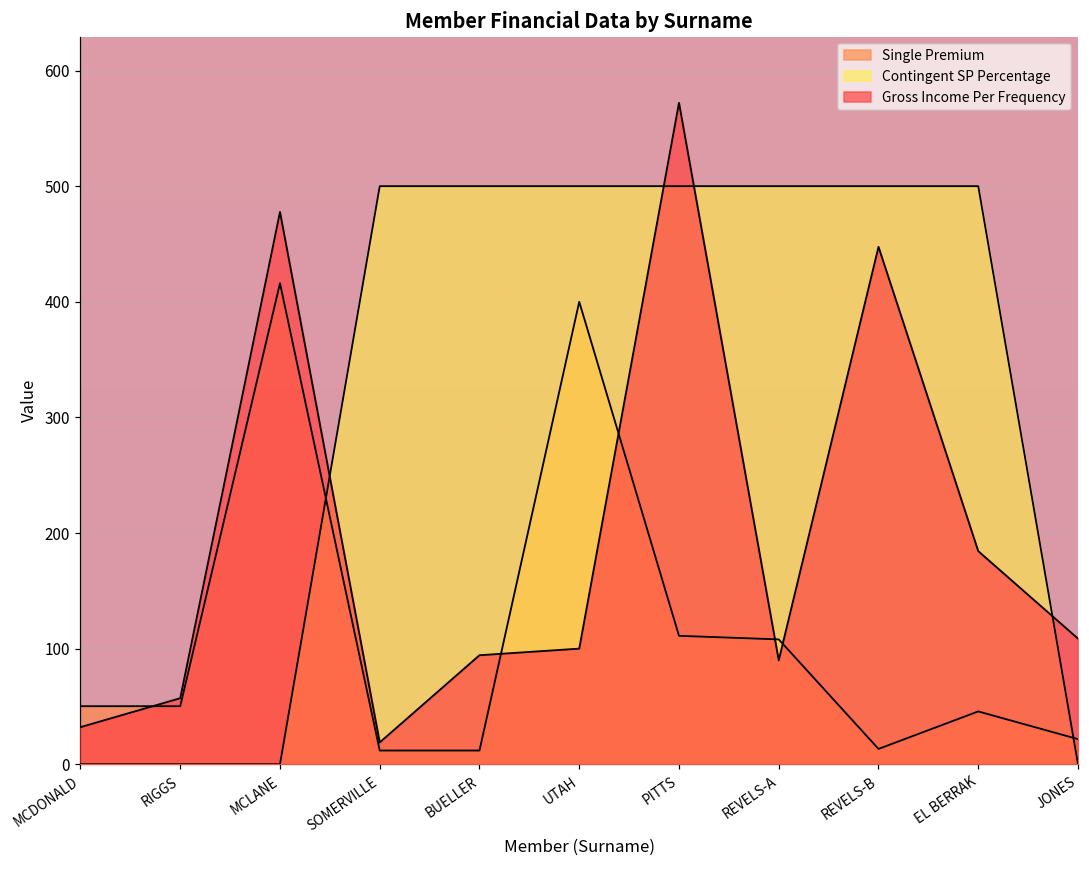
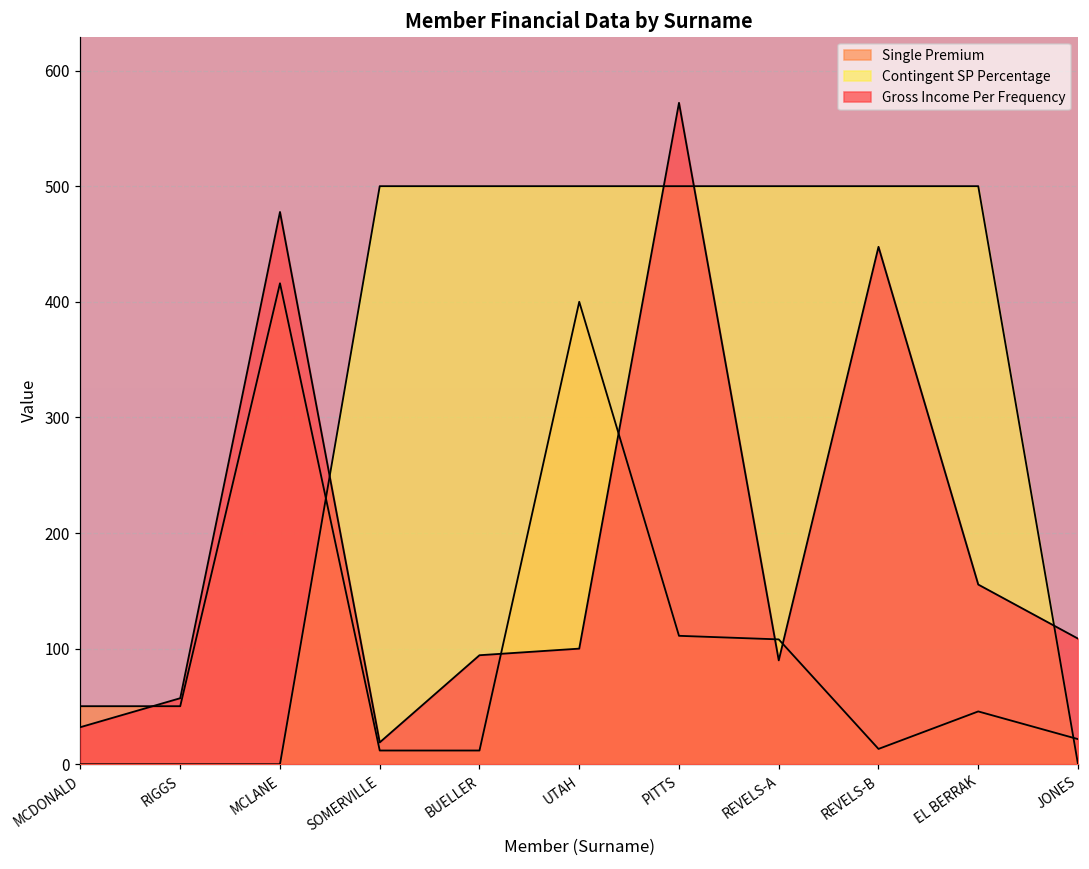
Gross Income Per Frequency, EL BERRAK: 184 -> 155
